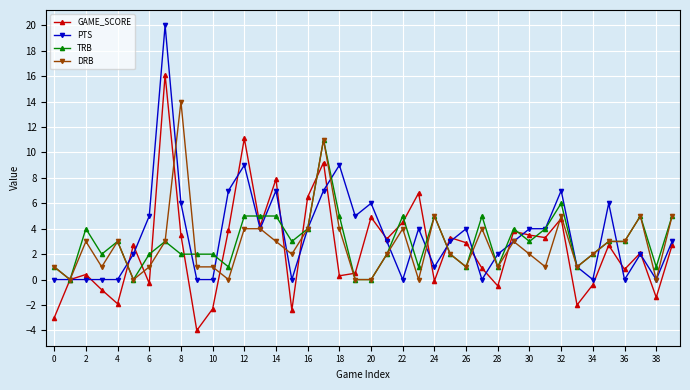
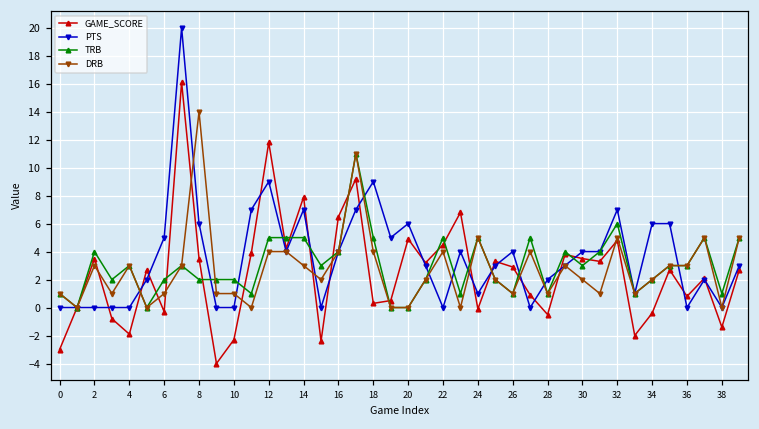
GAME_SCORE, 2: 0.4 -> 3.5
GAME_SCORE, 12: 11.1 -> 11.8
PTS, 34: 0 -> 6
